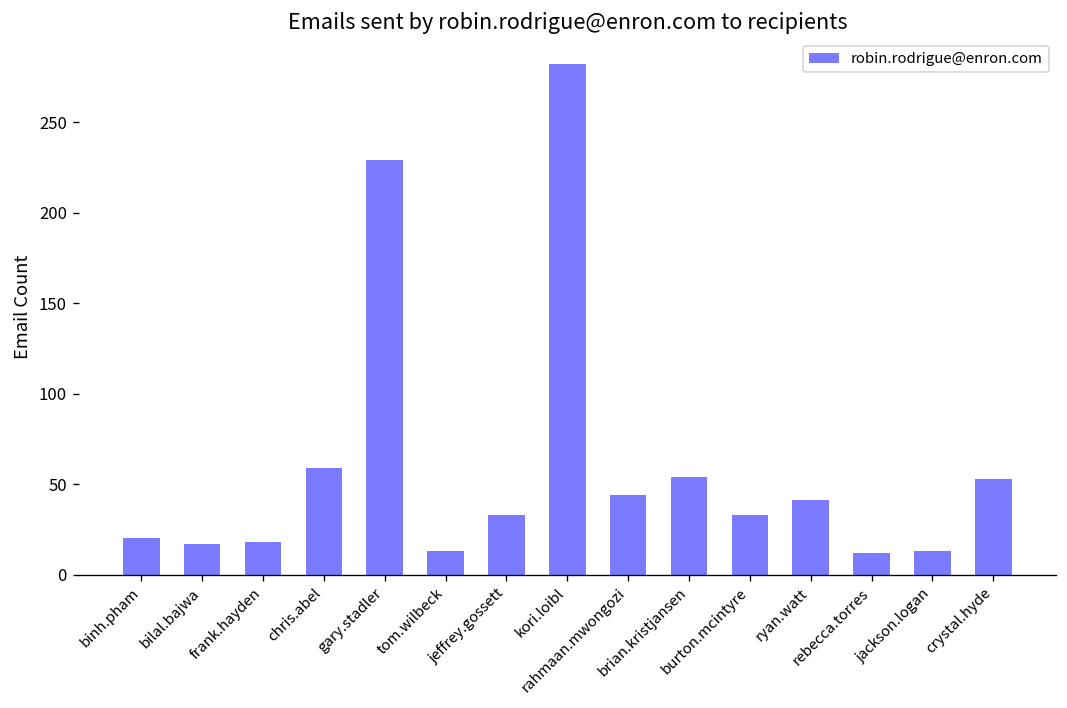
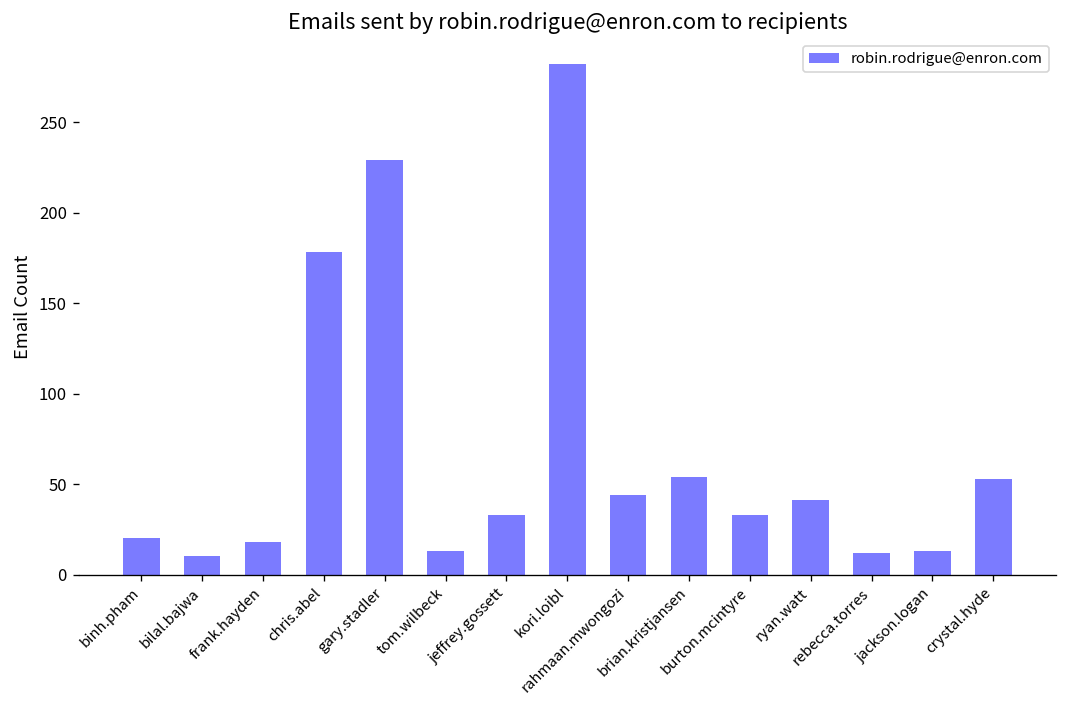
bilal.bajwa: 17 -> 10
chris.abel: 59 -> 178
